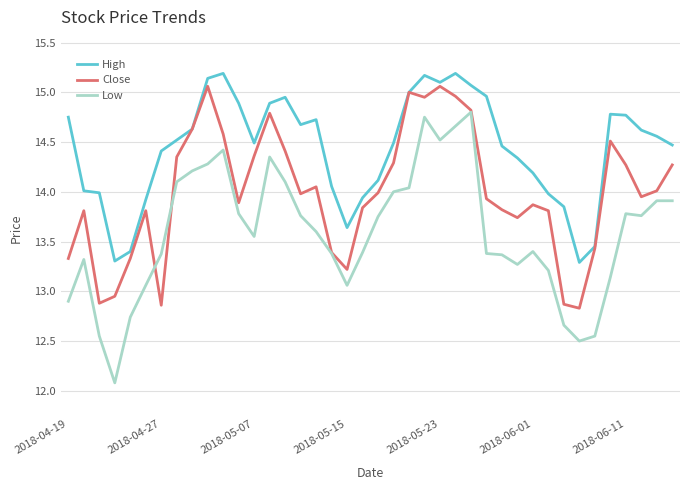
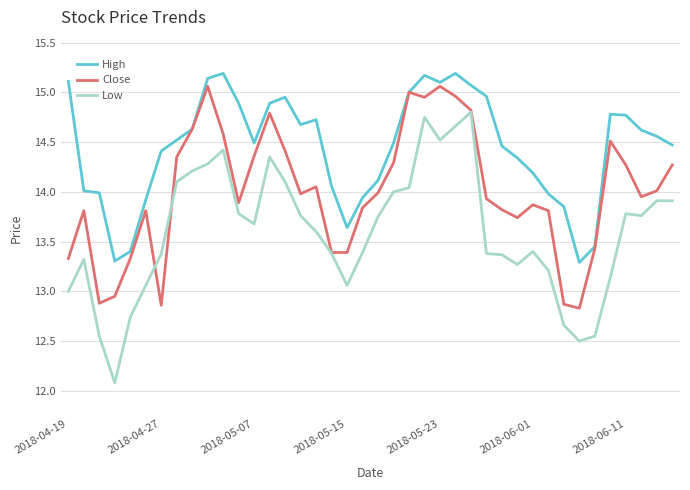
High, 2018-04-19: 14.8 -> 15.1
Low, 2018-04-19: 12.9 -> 13.0
Low, 2018-05-07: 13.6 -> 13.7
Close, 2018-05-15: 13.2 -> 13.4
